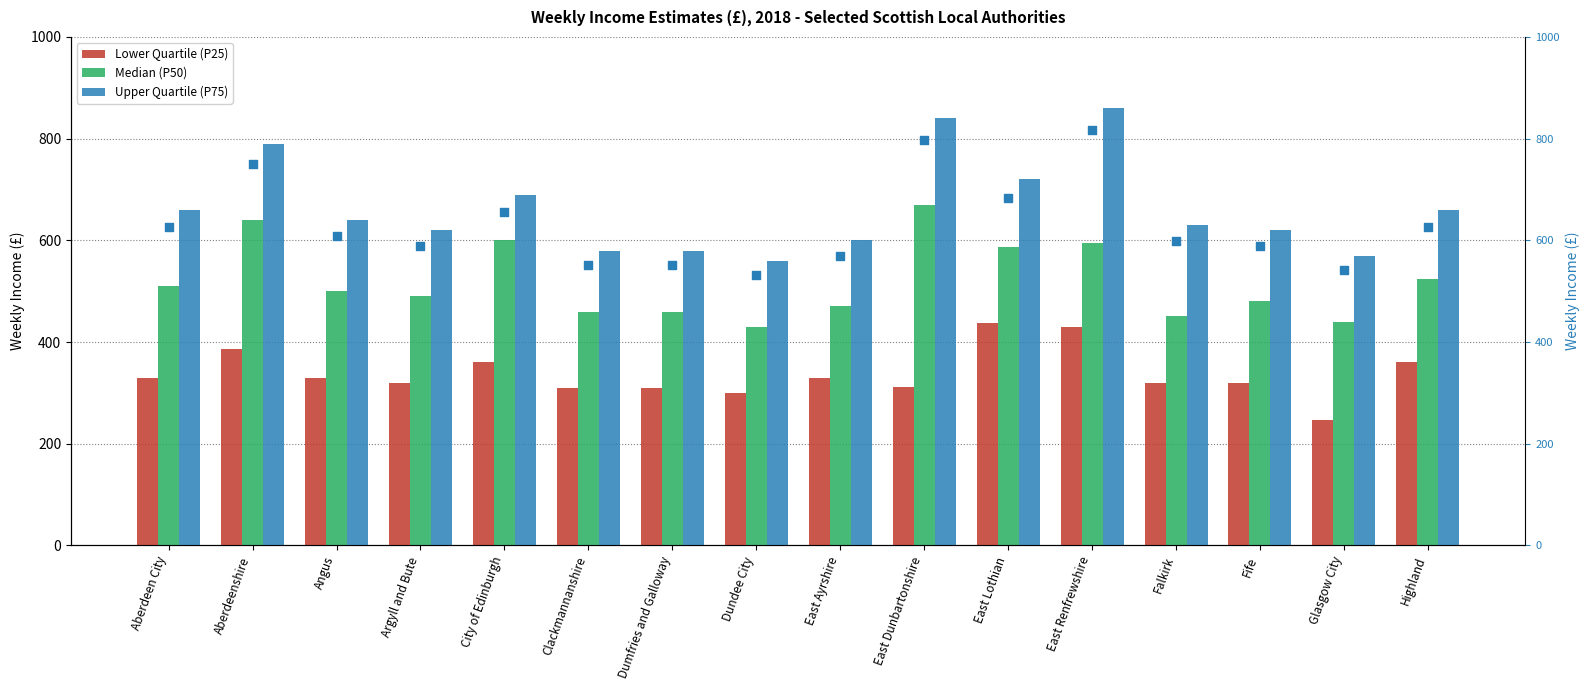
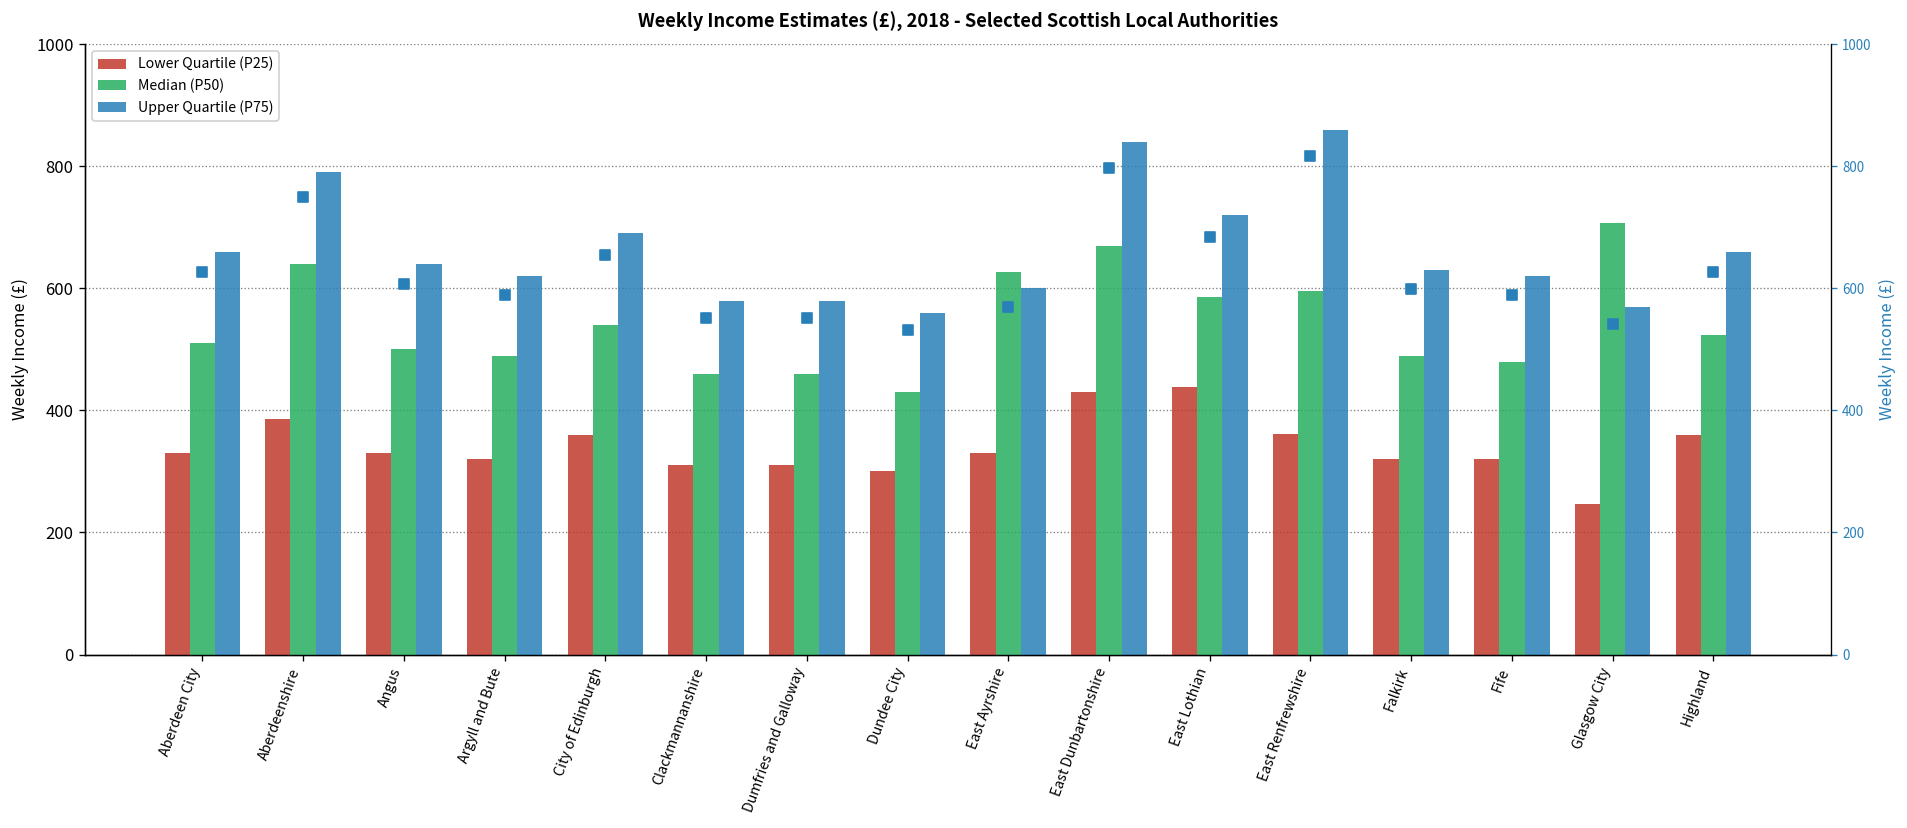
Median (P50), City of Edinburgh: 600 -> 540
Median (P50), East Ayrshire: 470 -> 630
Lower Quartile (P25), East Dunbartonshire: 310 -> 430
Lower Quartile (P25), East Renfrewshire: 430 -> 360
Median (P50), Falkirk: 450 -> 490
Median (P50), Glasgow City: 440 -> 710
